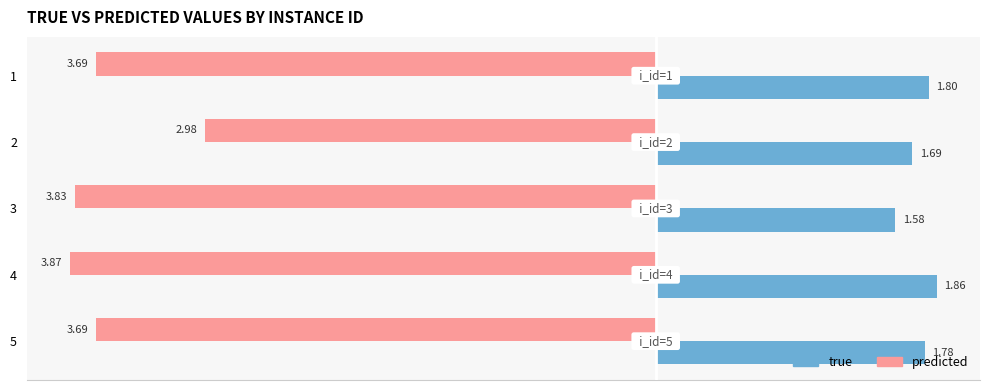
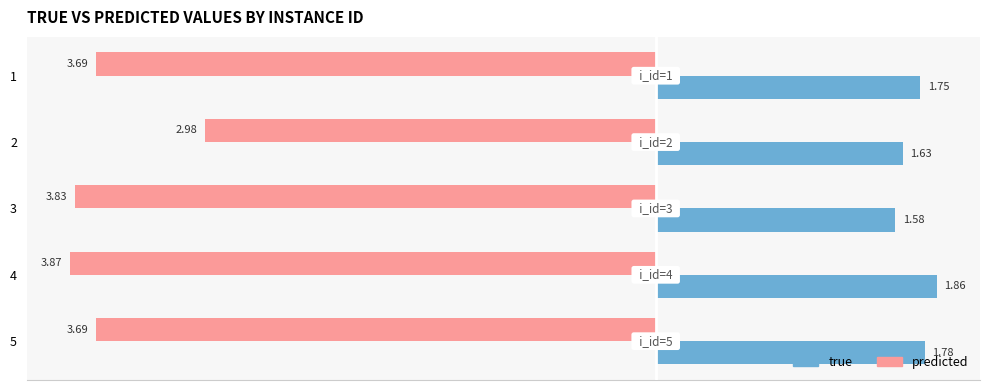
true, 1: 1.80 -> 1.75
true, 2: 1.69 -> 1.63
